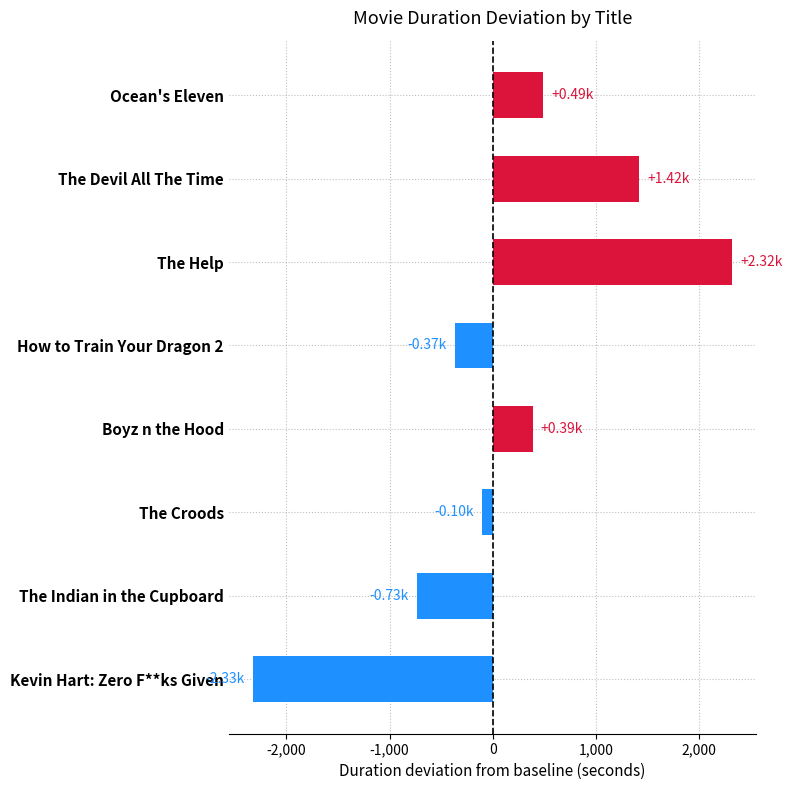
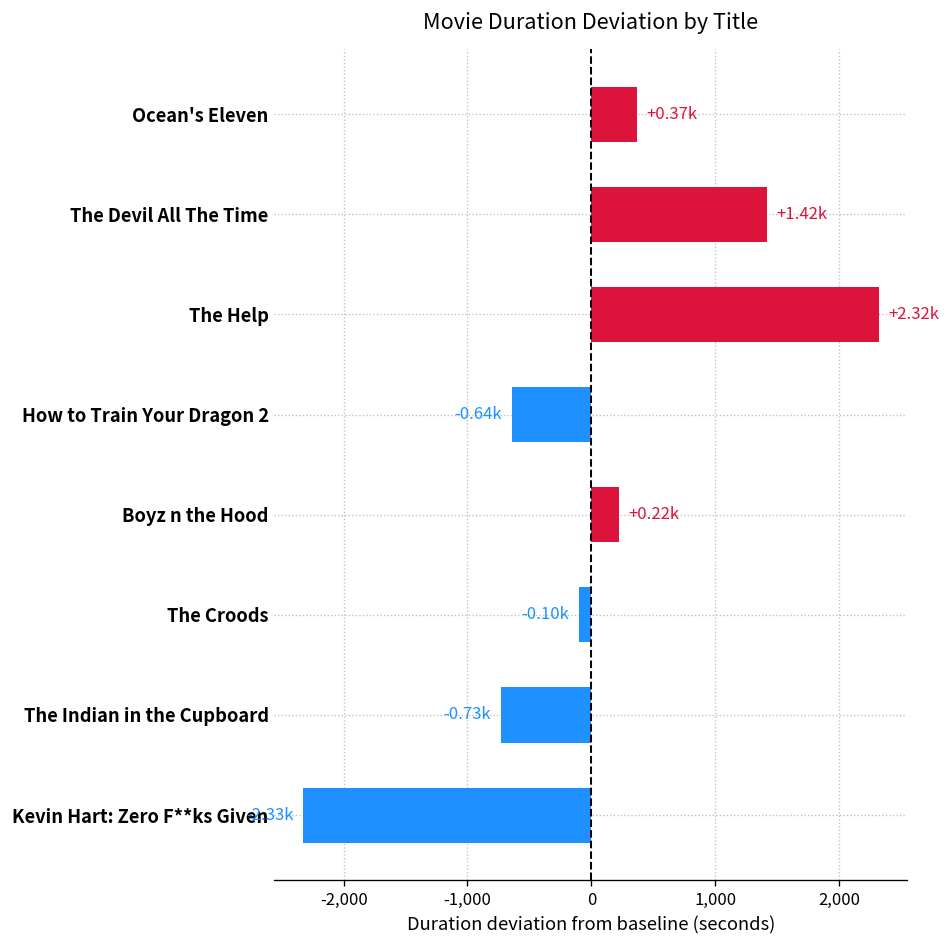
Ocean's Eleven: +0.49k -> +0.37k
How to Train Your Dragon 2: -0.37k -> -0.64k
Boyz n the Hood: +0.39k -> +0.22k
